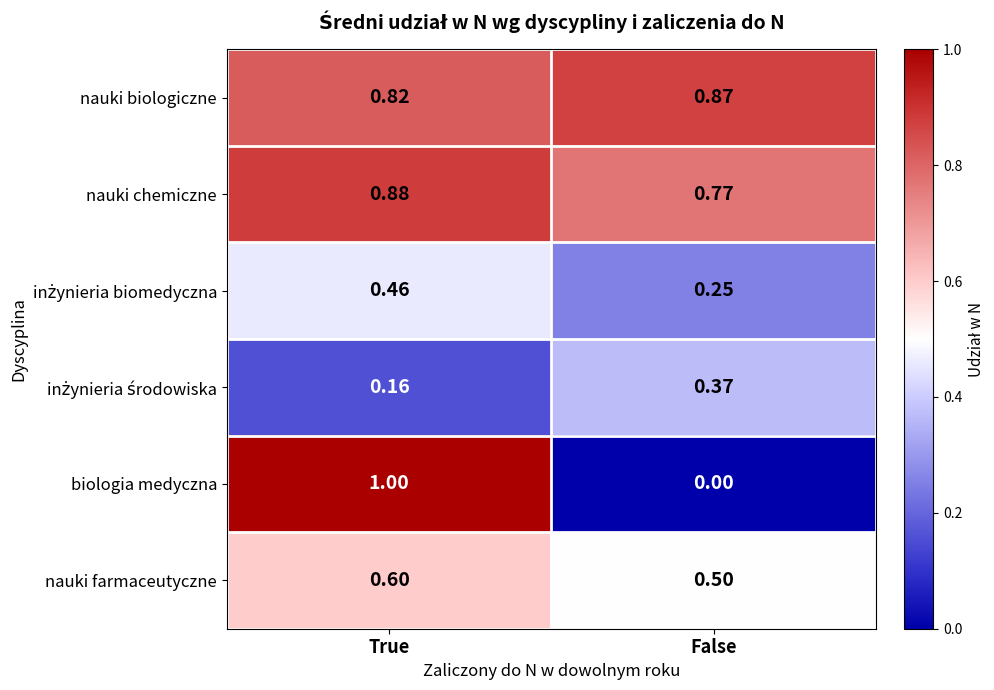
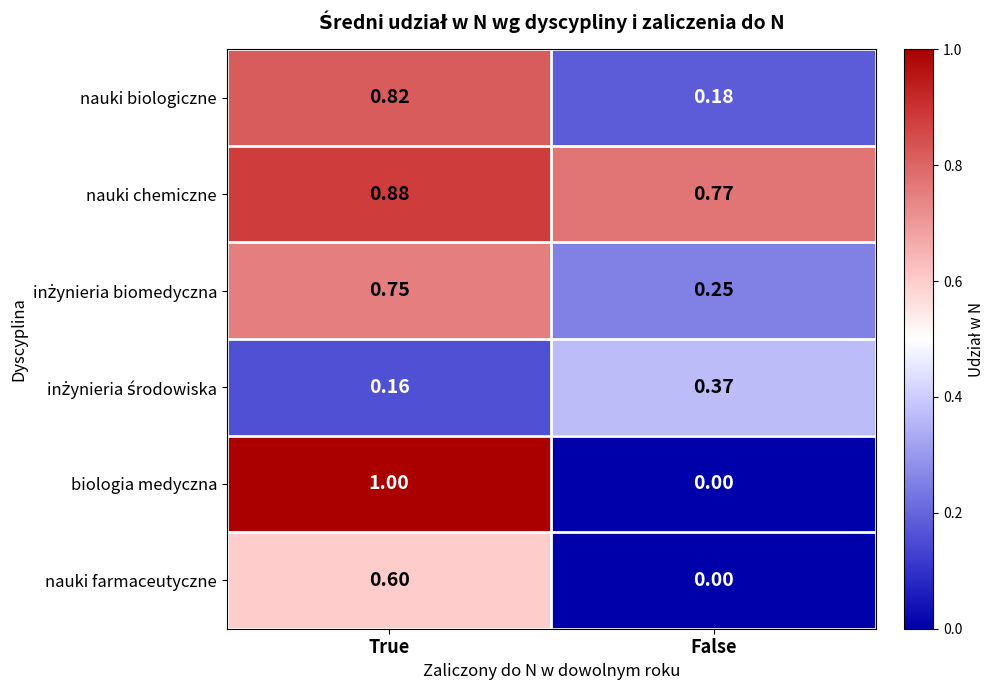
nauki biologiczne, False: 0.87 -> 0.18
inżynieria biomedyczna, True: 0.46 -> 0.75
nauki farmaceutyczne, False: 0.50 -> 0.00
